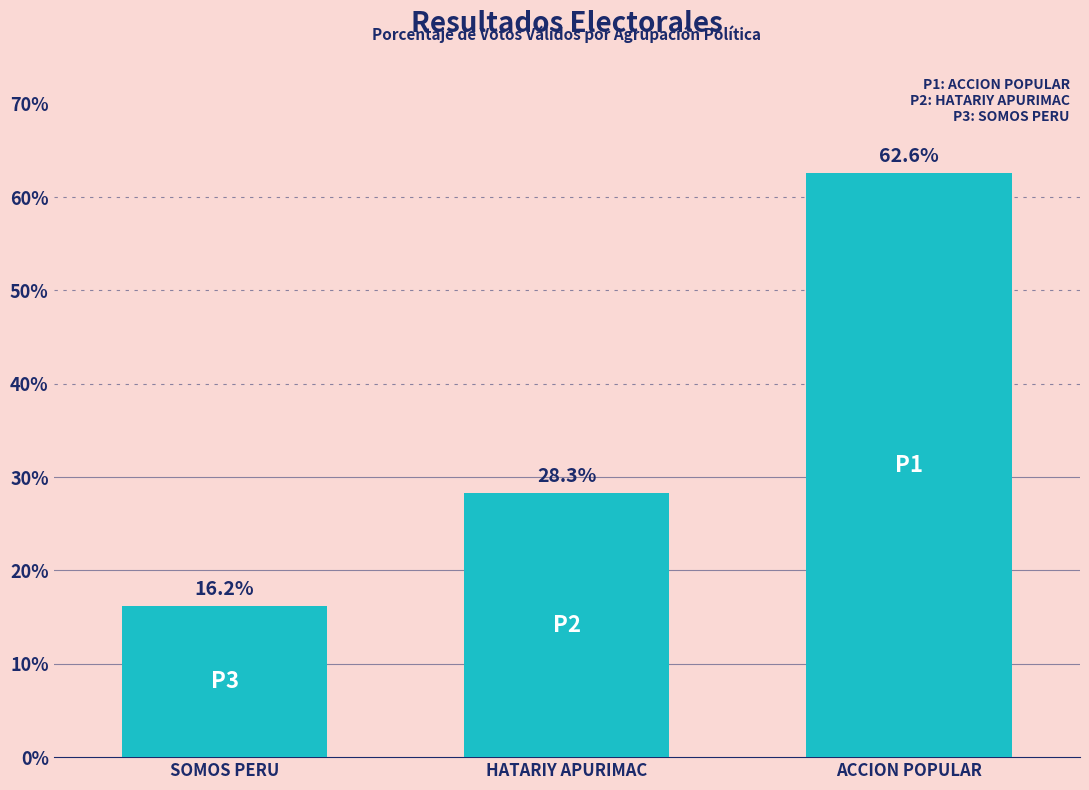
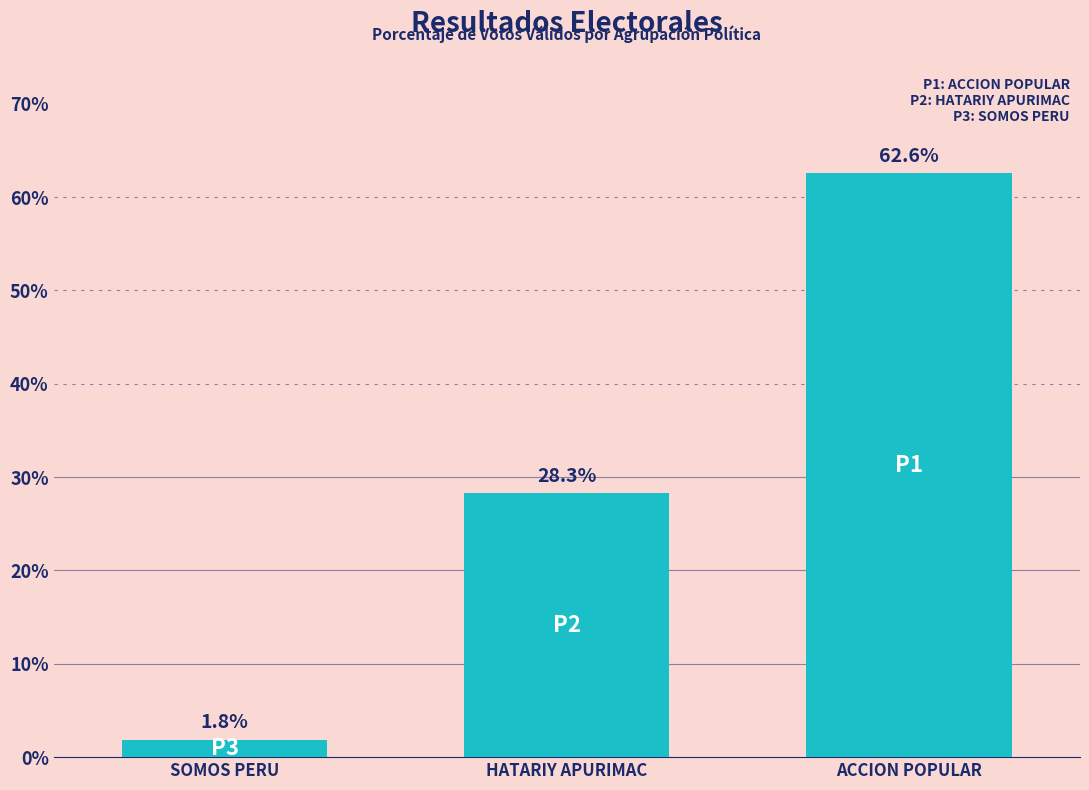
SOMOS PERU: 16.2% -> 1.8%
